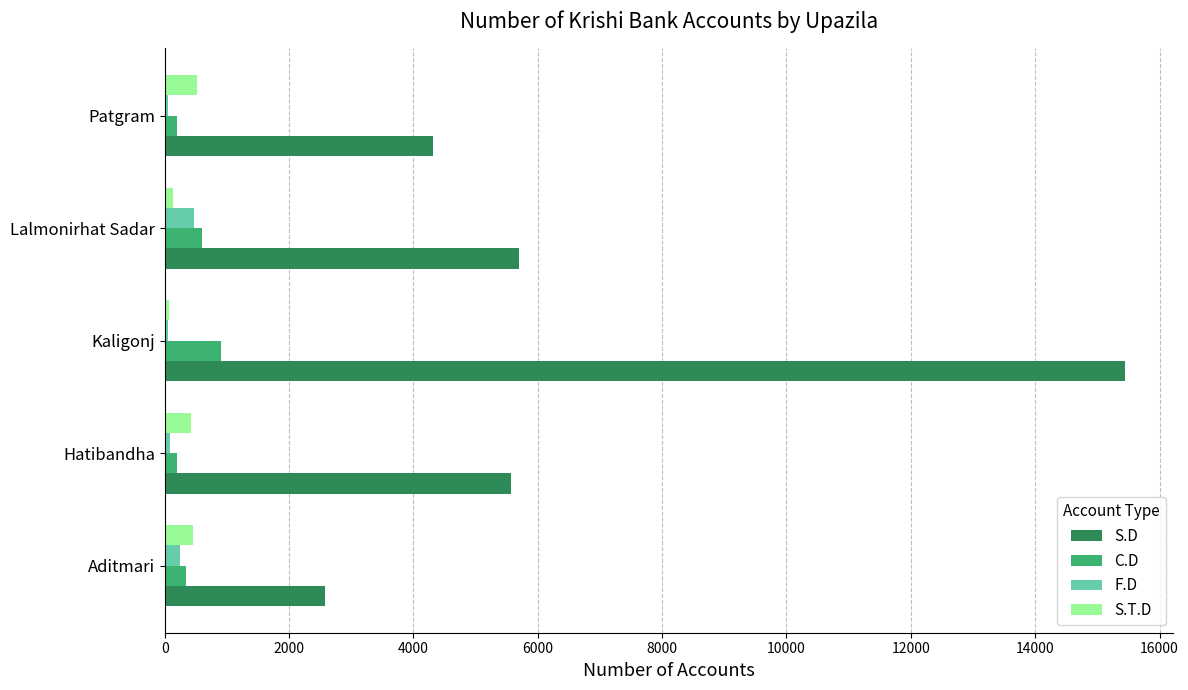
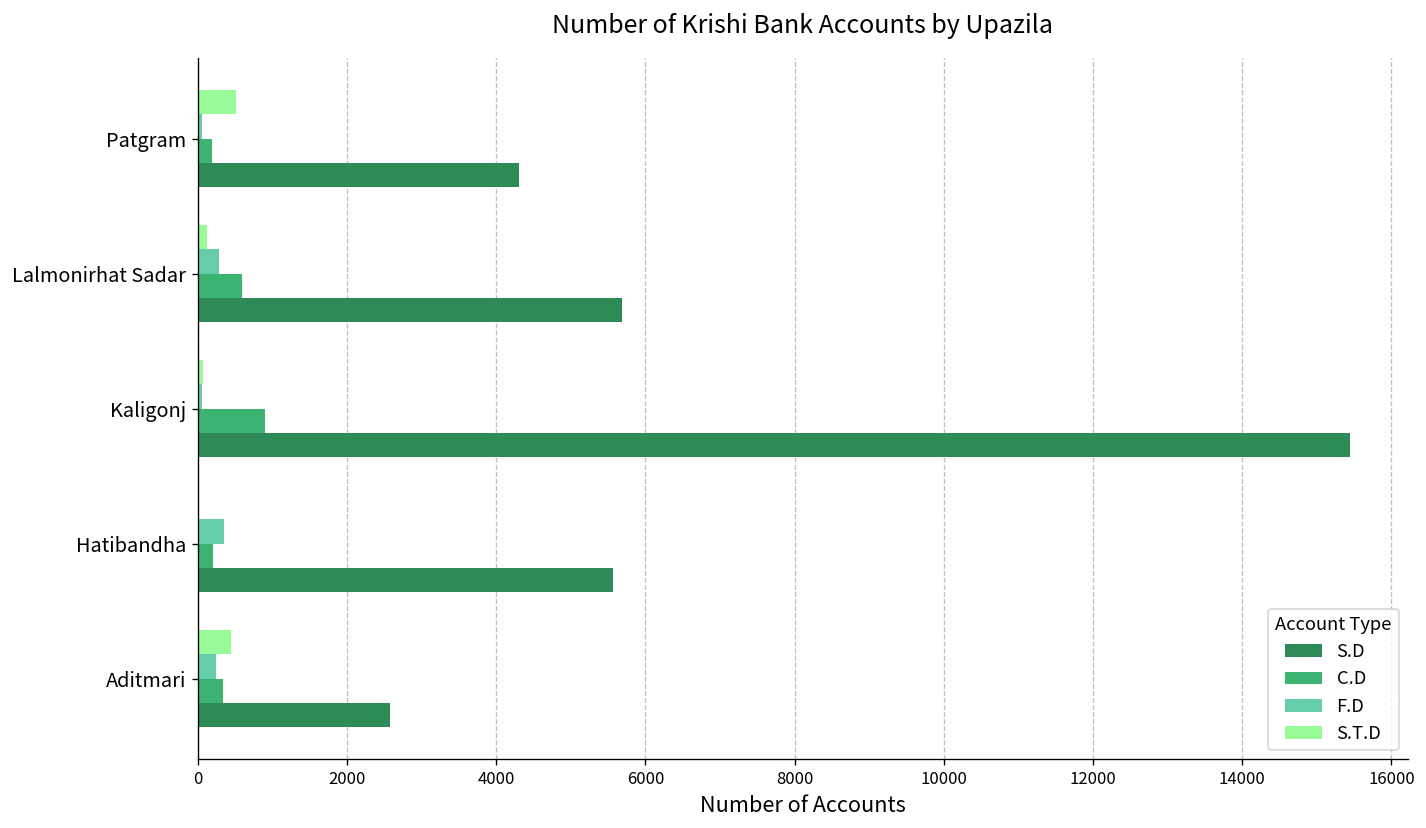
F.D, Lalmonirhat Sadar: 500 -> 300
S.T.D, Hatibandha: 400 -> 0
F.D, Hatibandha: 100 -> 400
